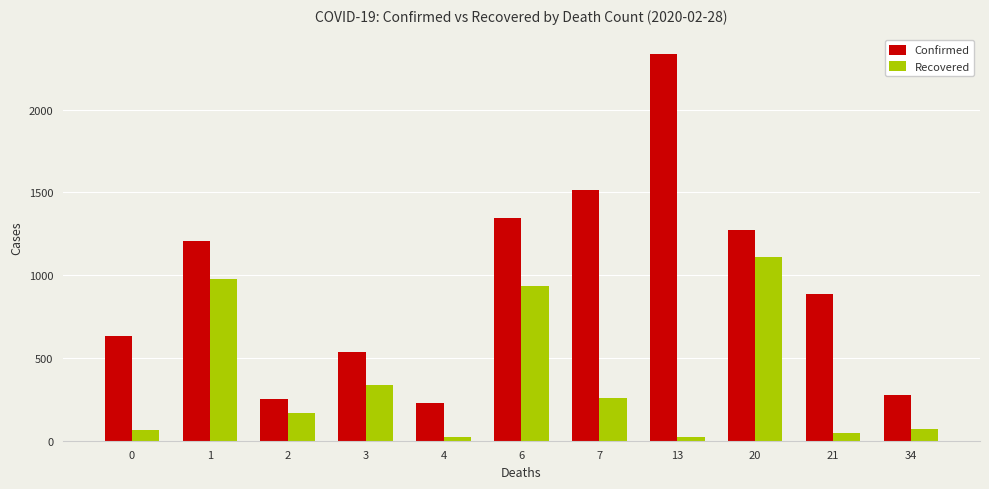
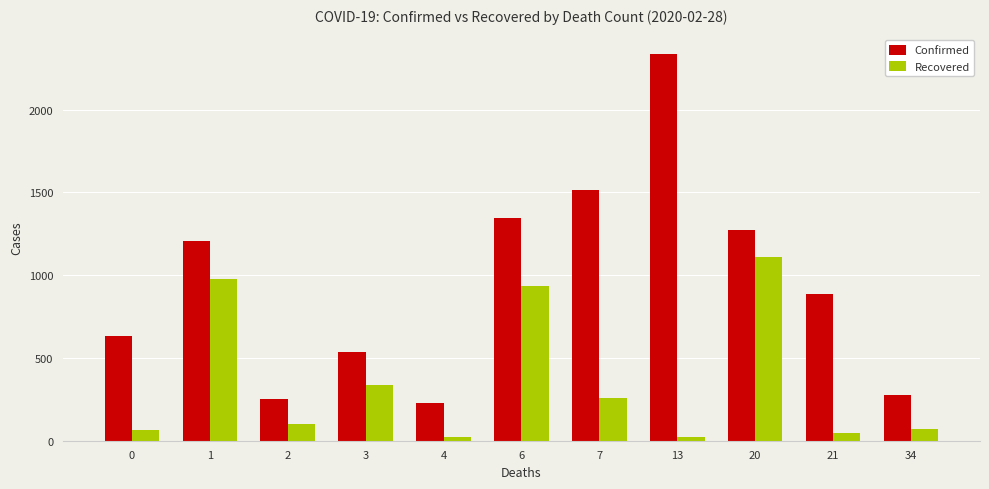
Recovered, 2: 170 -> 100
